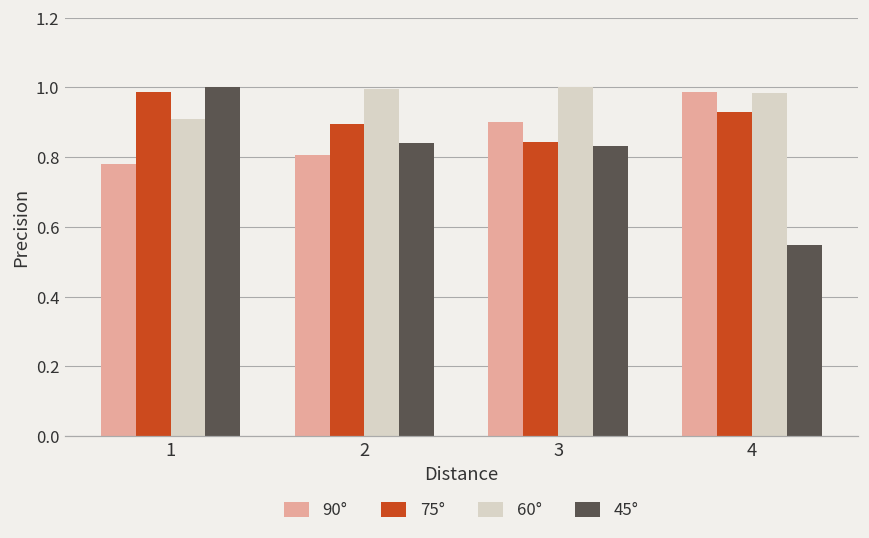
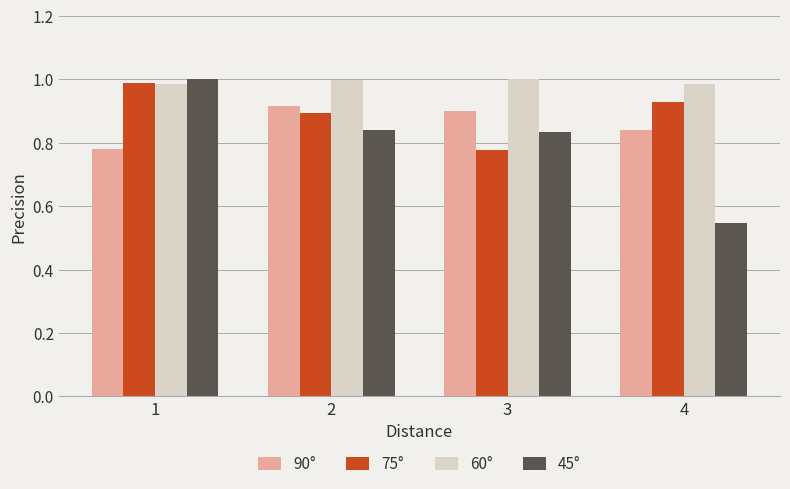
60°, 1: 0.91 -> 0.98
90°, 2: 0.81 -> 0.91
75°, 3: 0.84 -> 0.78
90°, 4: 0.99 -> 0.84
